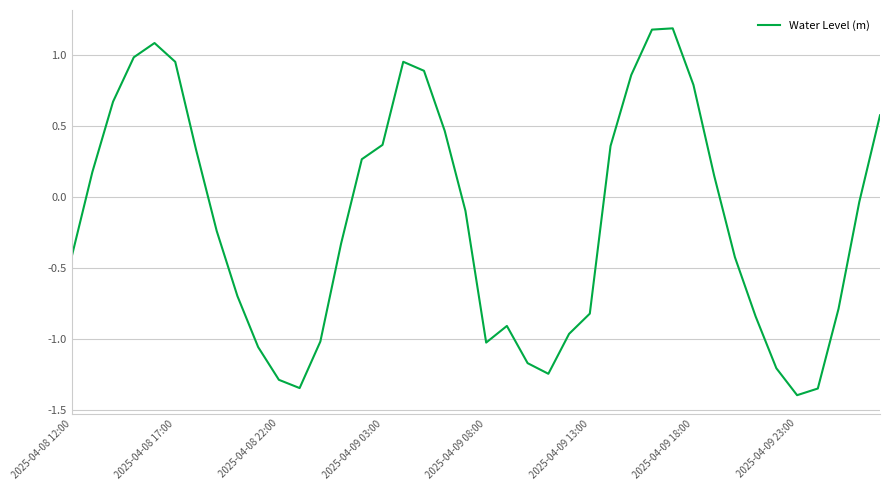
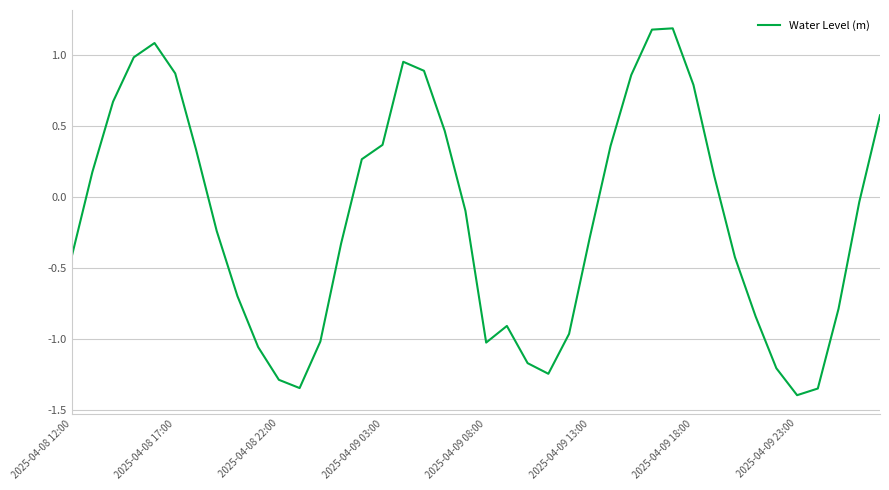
2025-04-08 17:00: 0.95 -> 0.87
2025-04-09 13:00: -0.82 -> -0.28
